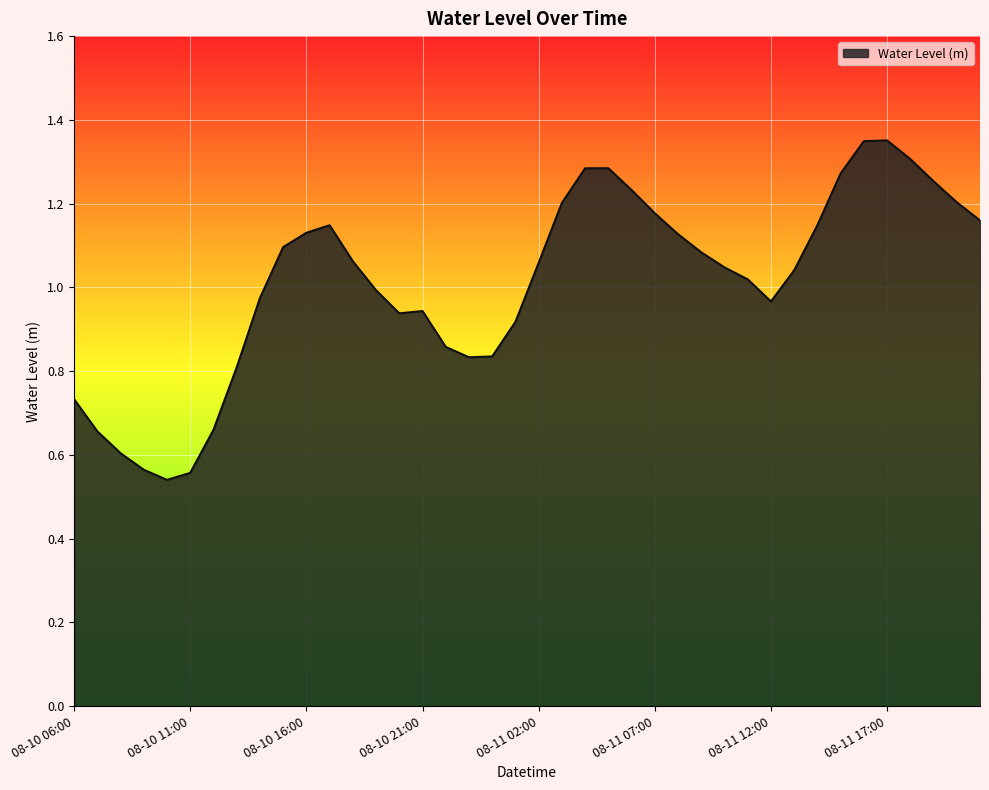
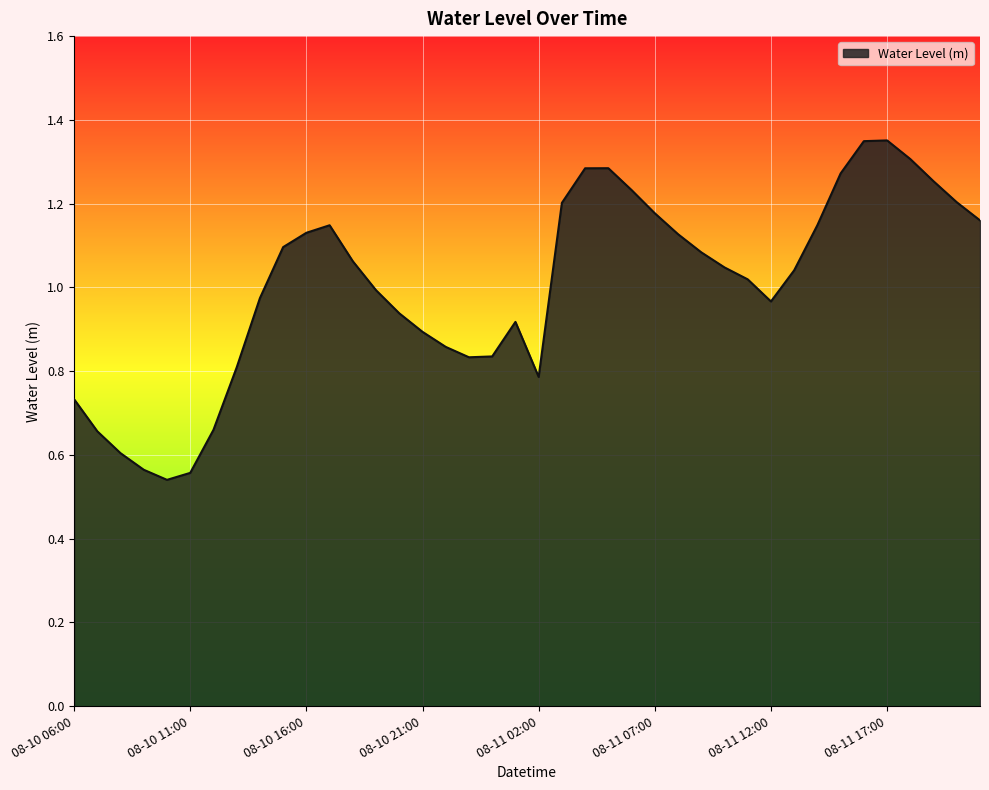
08-10 21:00: 0.94 -> 0.89
08-11 02:00: 1.06 -> 0.79
